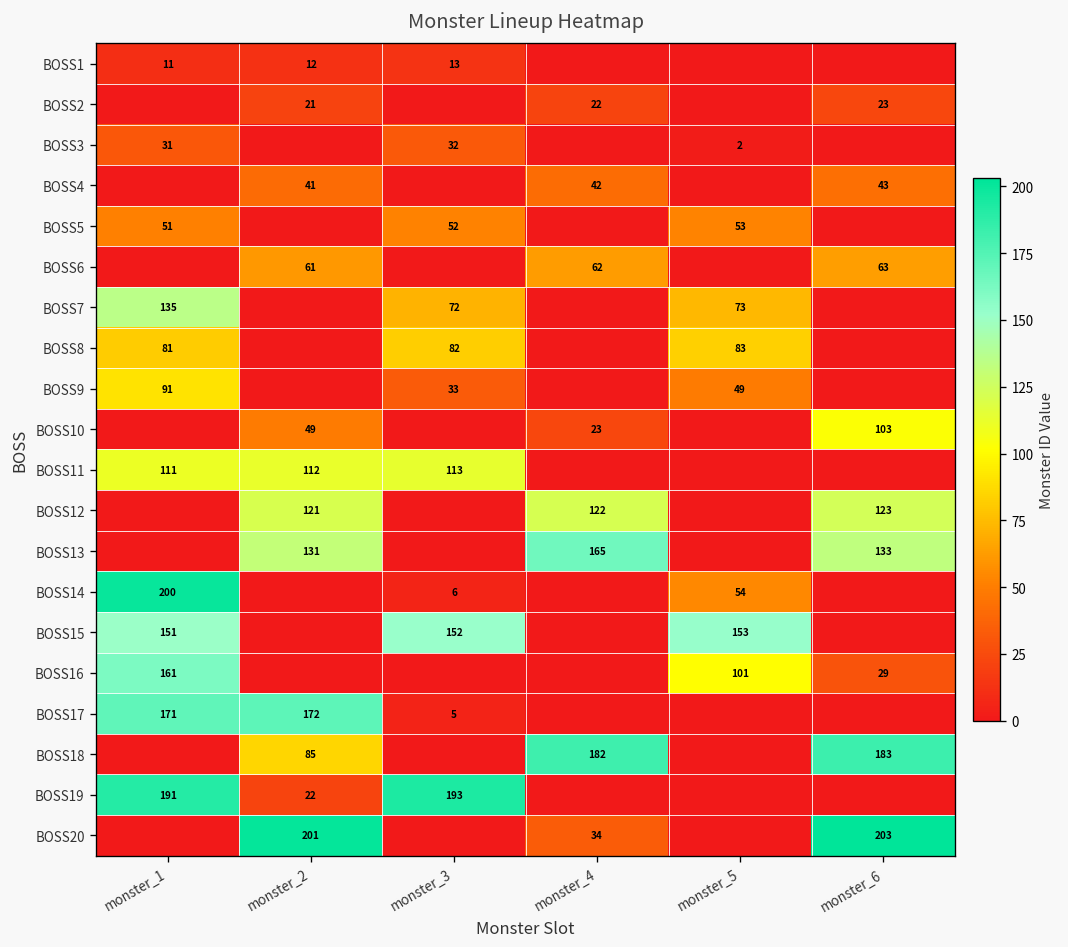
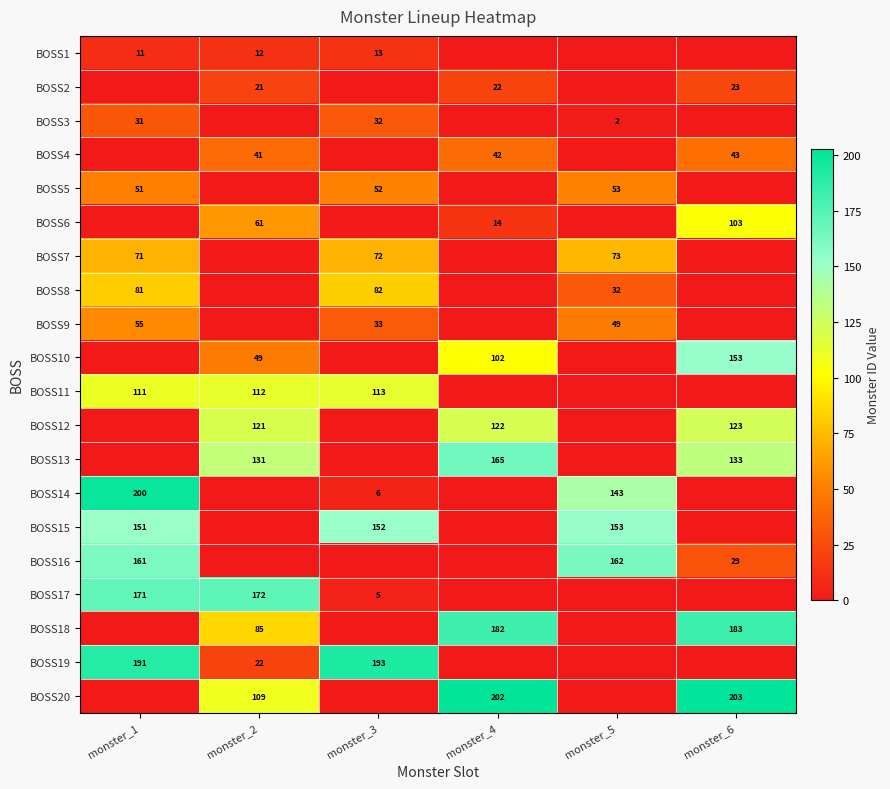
BOSS6, monster_4: 62 -> 14
BOSS6, monster_6: 63 -> 103
BOSS7, monster_1: 135 -> 71
BOSS8, monster_5: 83 -> 32
BOSS9, monster_1: 91 -> 55
BOSS10, monster_4: 23 -> 102
BOSS10, monster_6: 103 -> 153
BOSS14, monster_5: 54 -> 143
BOSS16, monster_5: 101 -> 162
BOSS20, monster_2: 201 -> 109
BOSS20, monster_4: 34 -> 202
